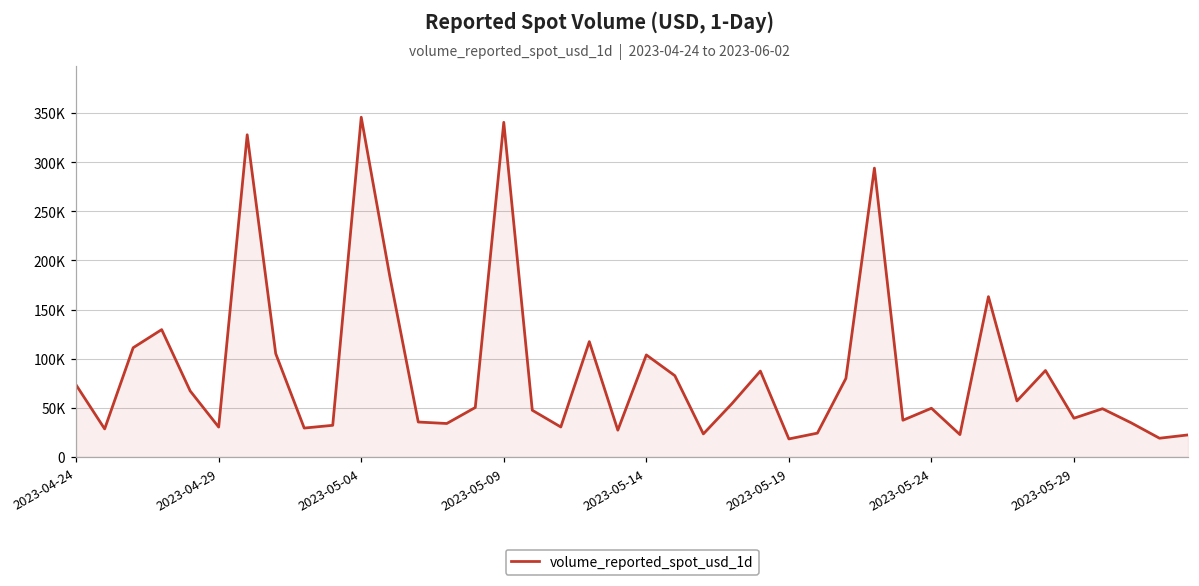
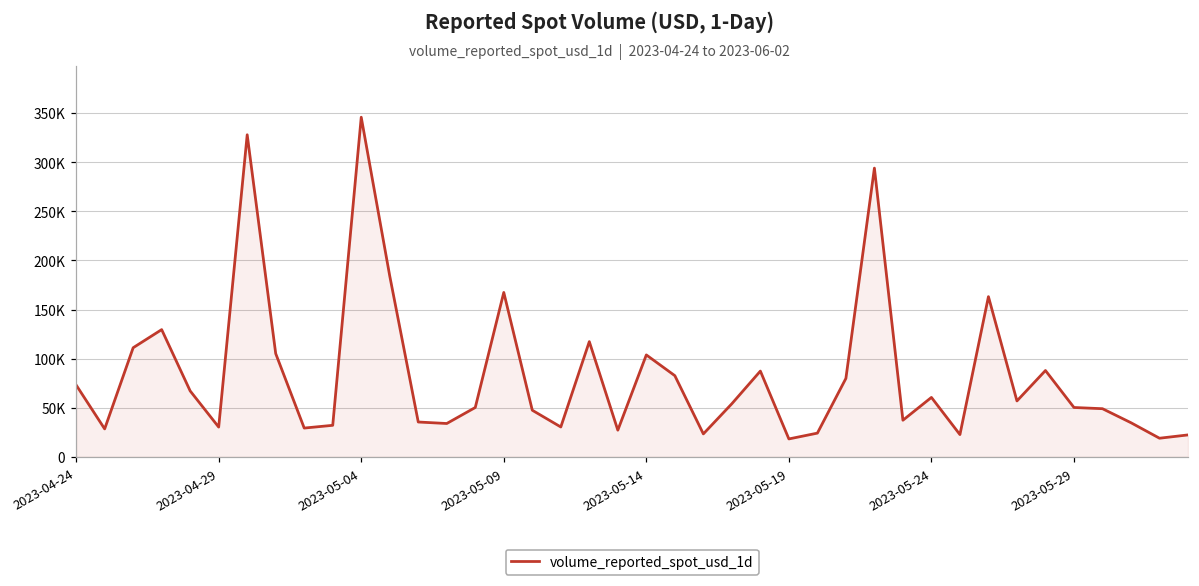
2023-05-09: 340000 -> 170000
2023-05-24: 50000 -> 60000
2023-05-29: 40000 -> 50000
